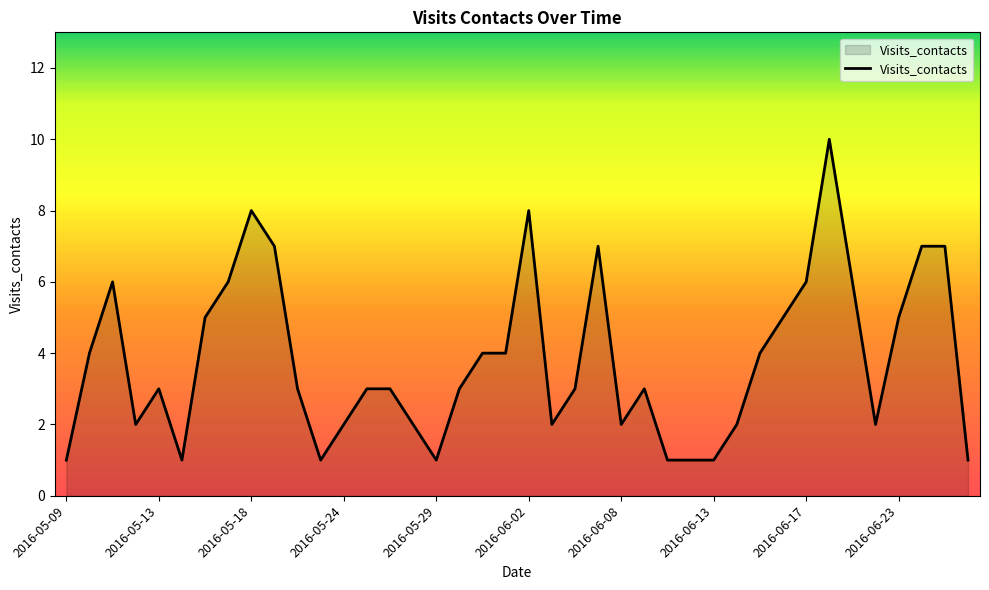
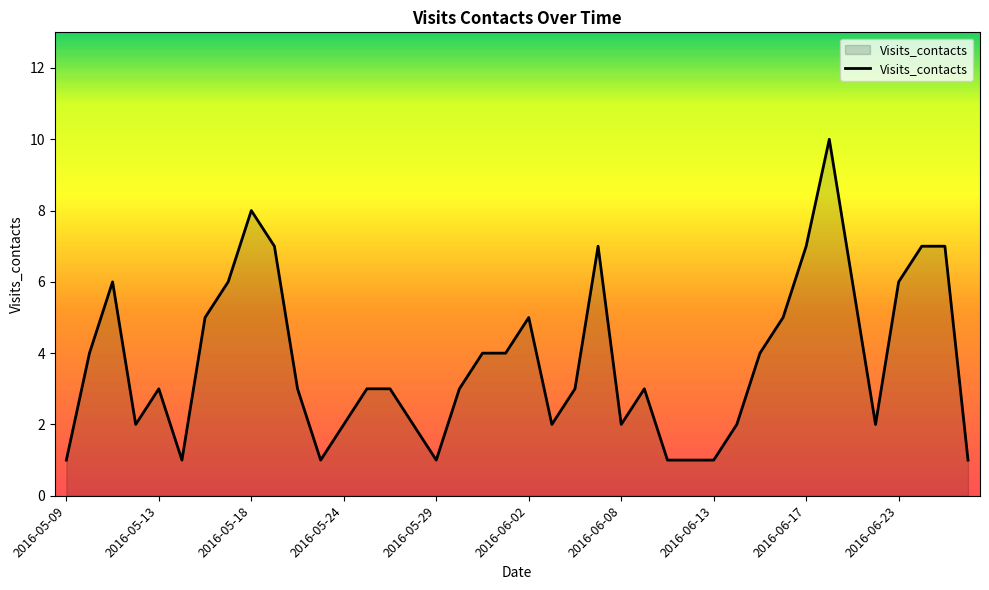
2016-06-02: 8 -> 5
2016-06-17: 6 -> 7
2016-06-23: 5 -> 6
